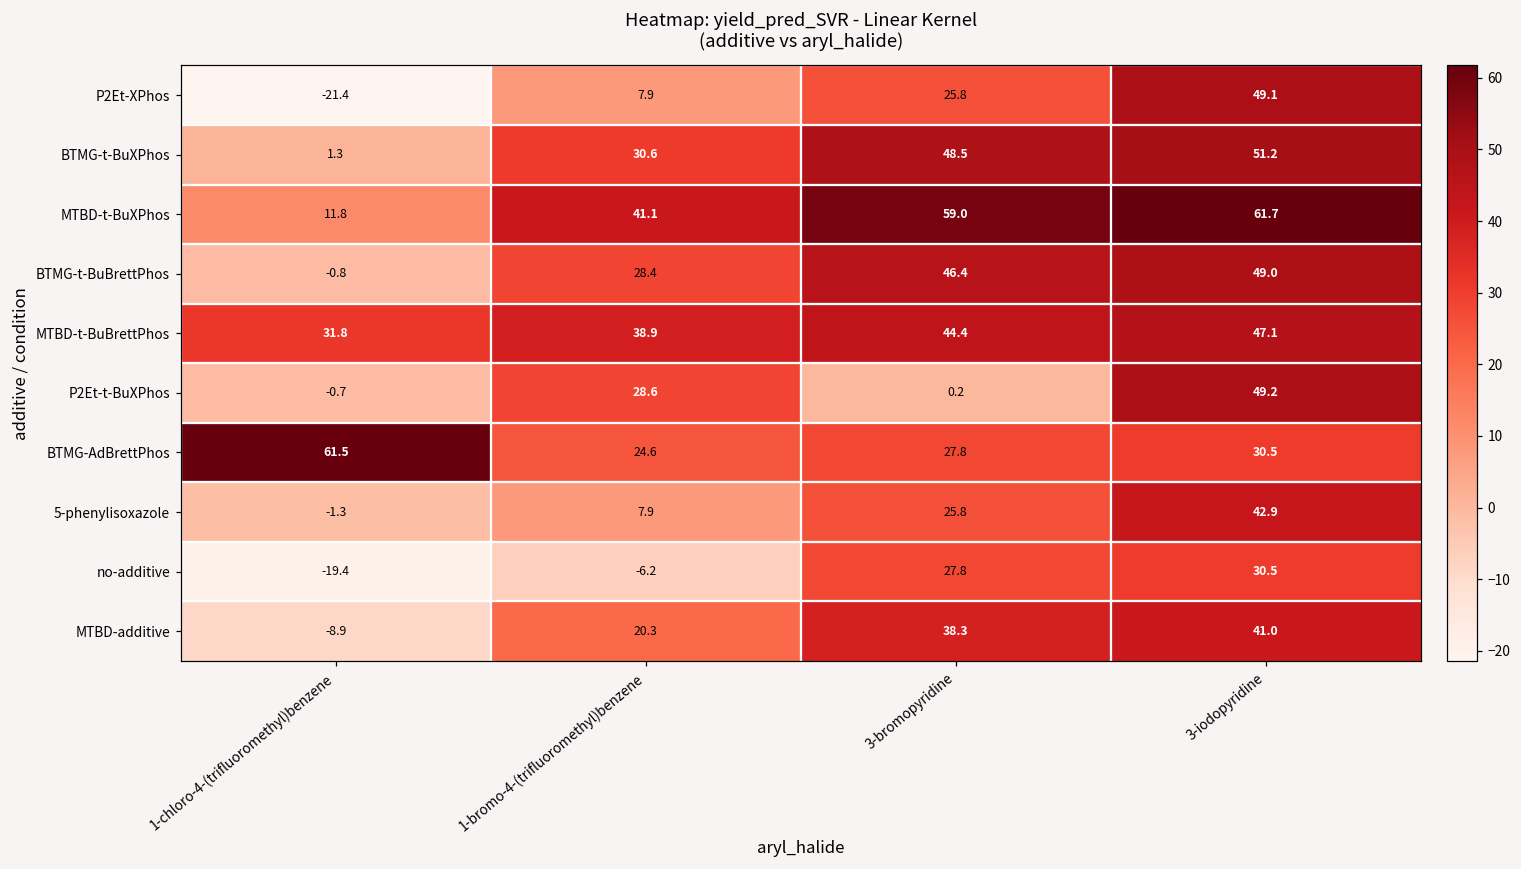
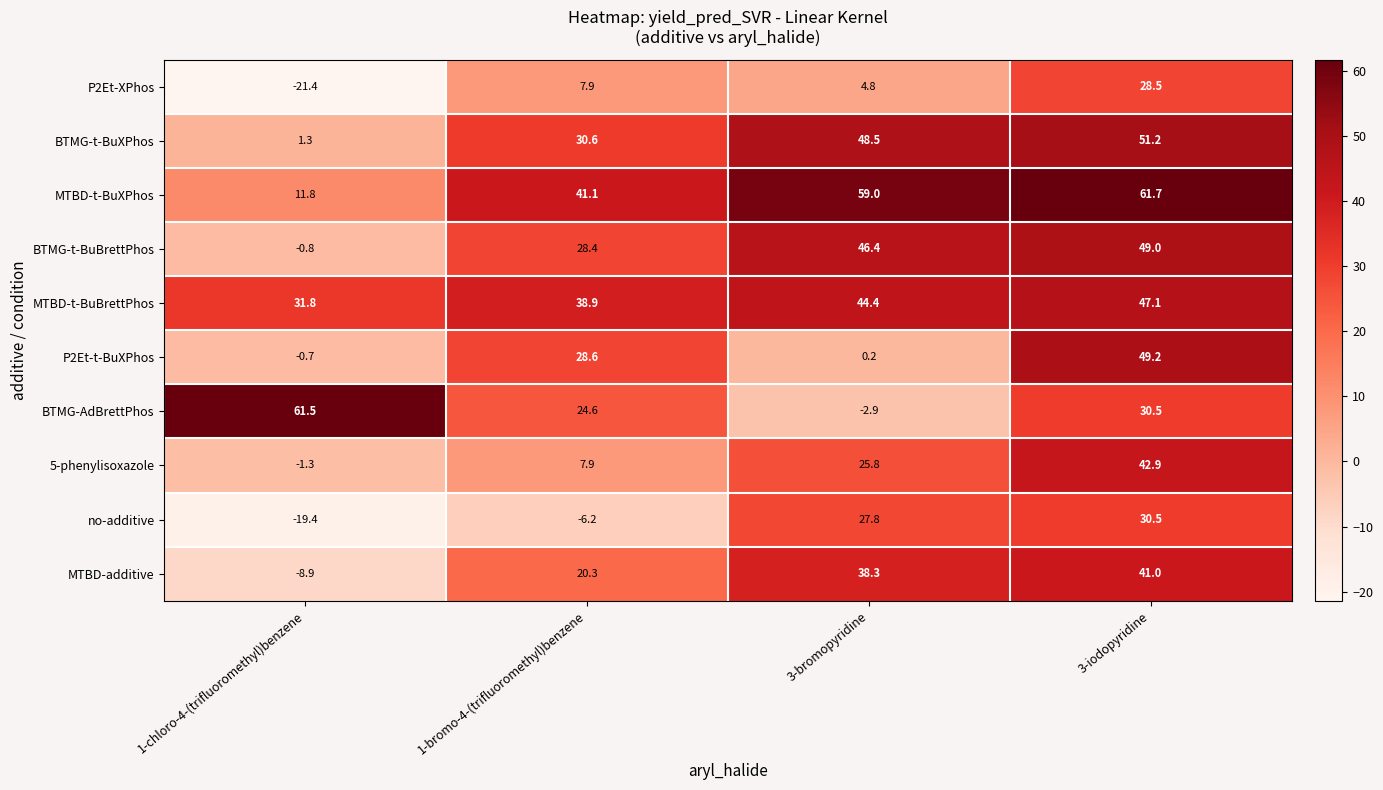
P2Et-XPhos, 3-bromopyridine: 25.8 -> 4.8
P2Et-XPhos, 3-iodopyridine: 49.1 -> 28.5
BTMG-AdBrettPhos, 3-bromopyridine: 27.8 -> -2.9
